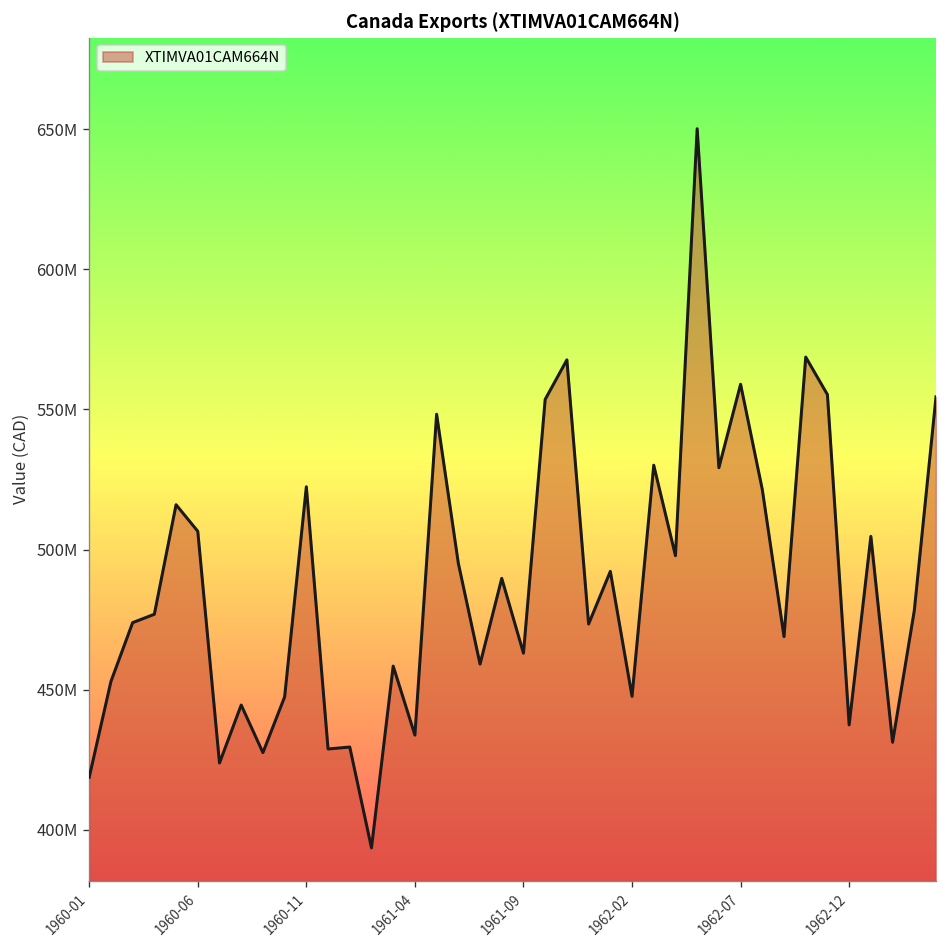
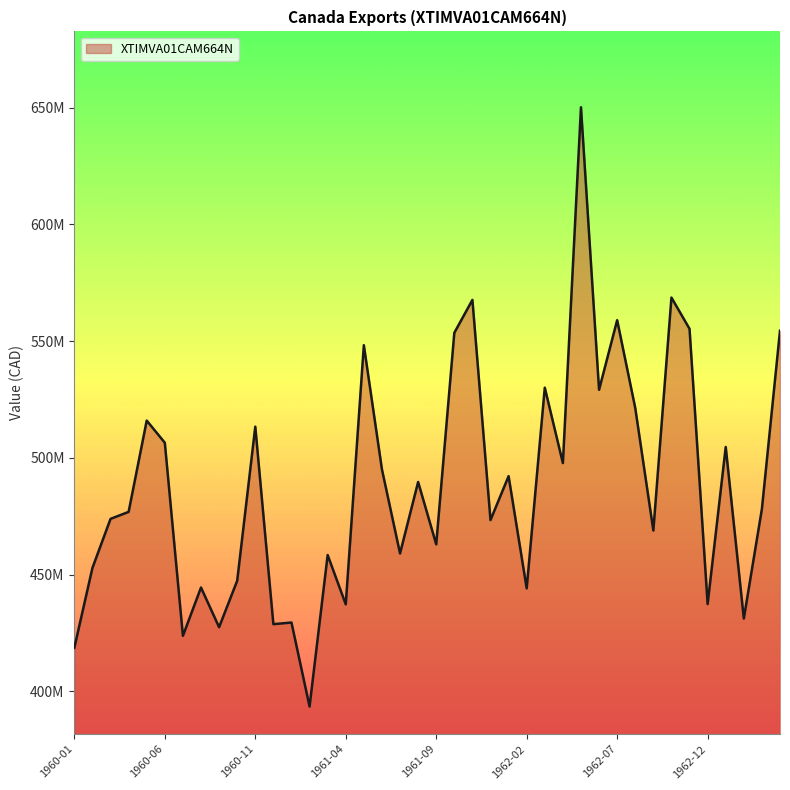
1960-11: 522000000 -> 513000000
1961-04: 434000000 -> 437000000
1962-02: 448000000 -> 444000000
